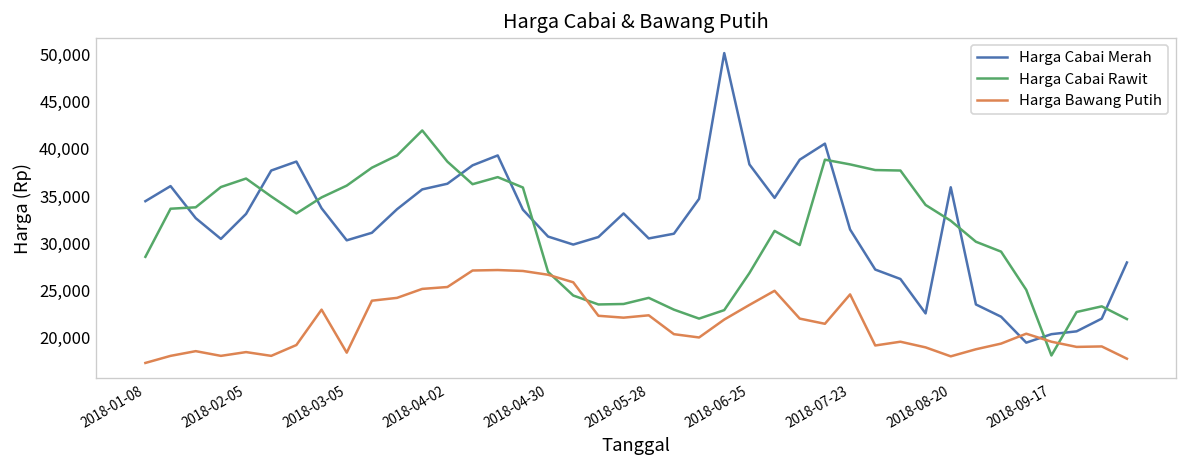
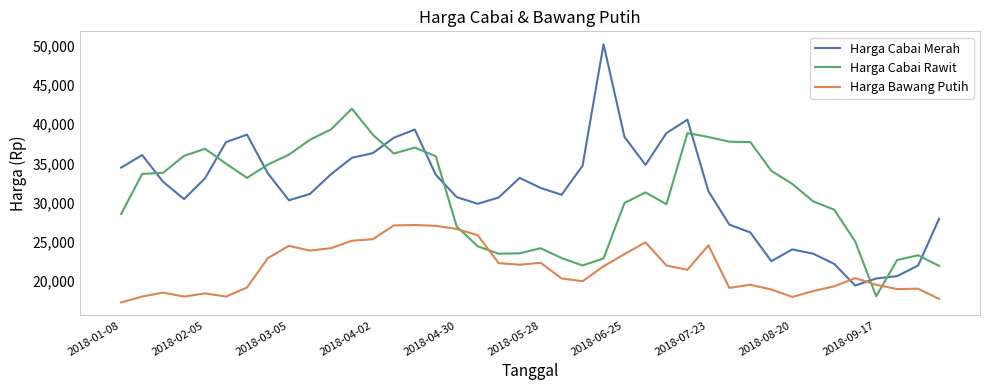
Harga Bawang Putih, 2018-03-05: 18,000 -> 25,000
Harga Cabai Merah, 2018-05-28: 31,000 -> 32,000
Harga Cabai Rawit, 2018-06-25: 27,000 -> 30,000
Harga Cabai Merah, 2018-08-20: 36,000 -> 24,000
